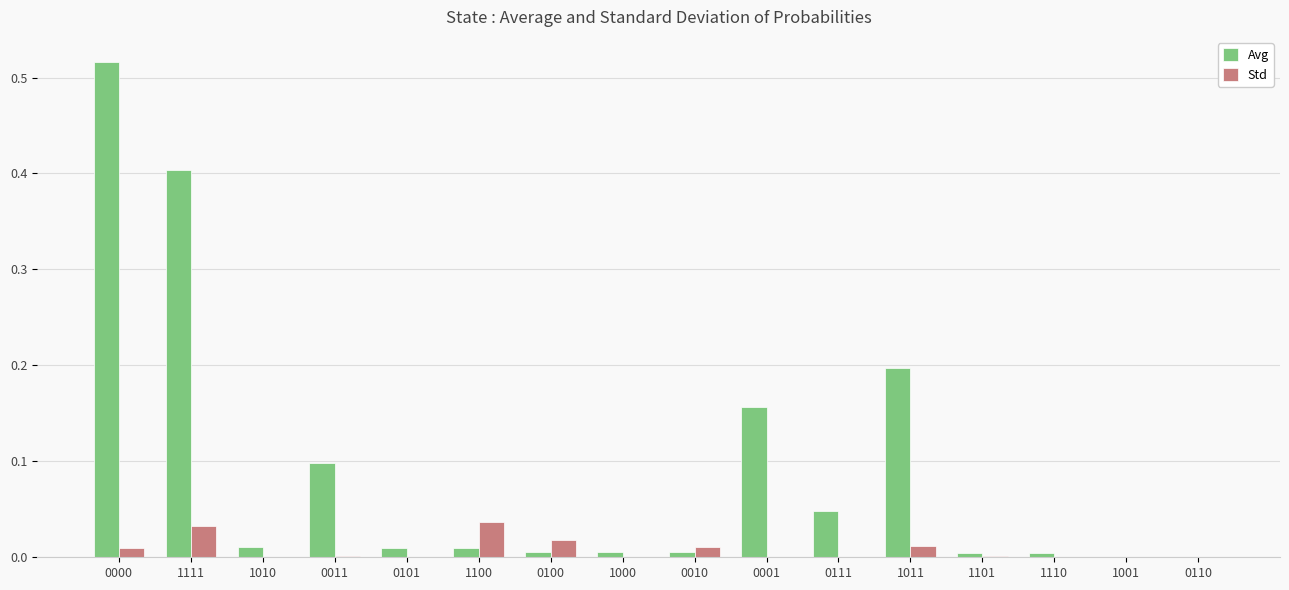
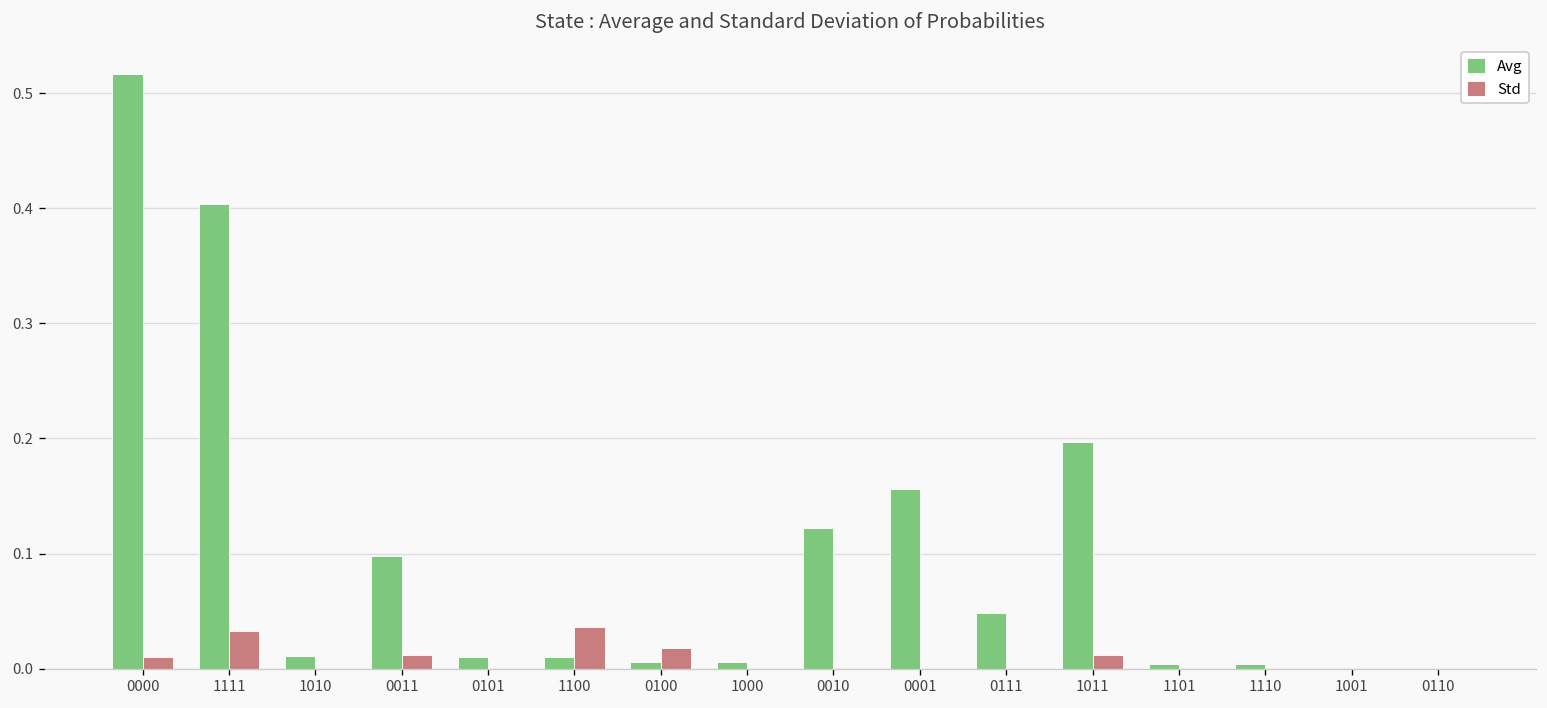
Std, 0011: 0.00 -> 0.01
Avg, 0010: 0.01 -> 0.12
Std, 0010: 0.01 -> 0.00
